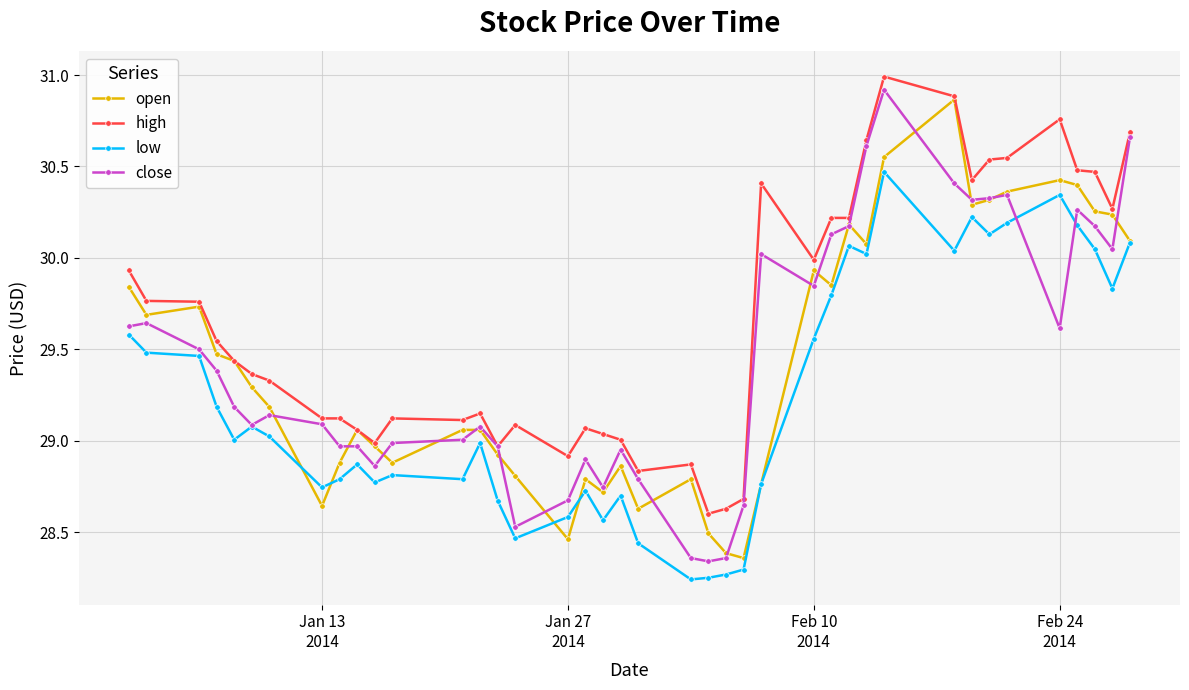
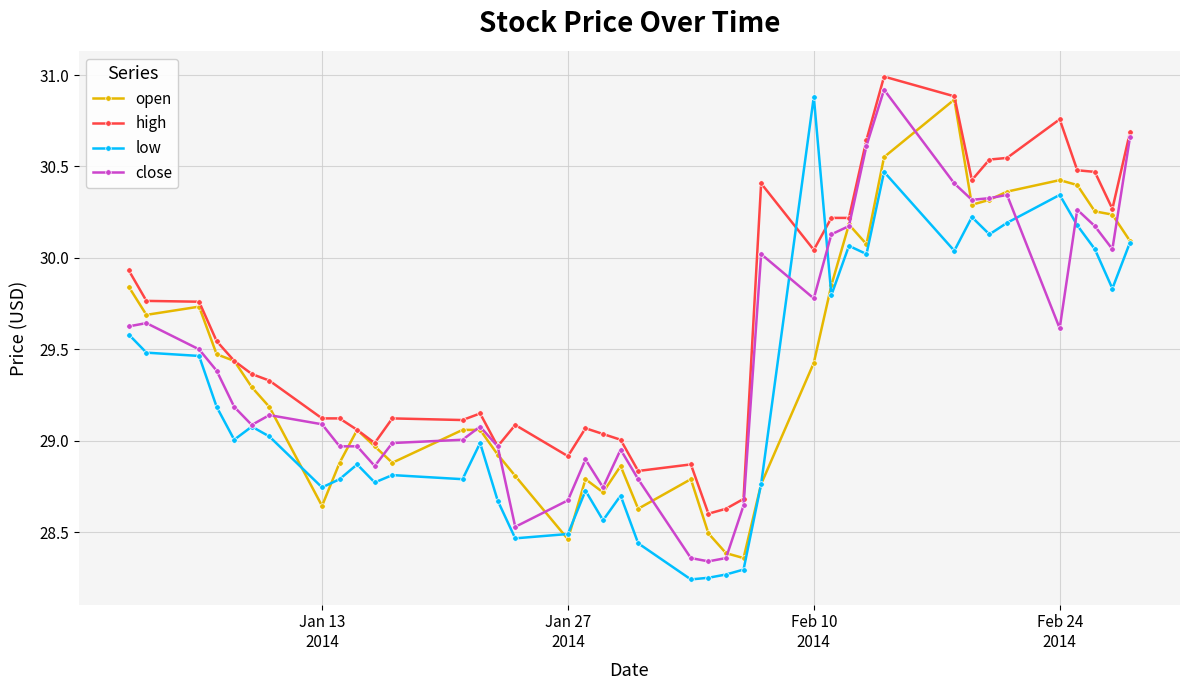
low, Jan 27 2014: 28.58 -> 28.49
open, Feb 10 2014: 29.93 -> 29.43
high, Feb 10 2014: 29.99 -> 30.04
low, Feb 10 2014: 29.56 -> 30.88
close, Feb 10 2014: 29.85 -> 29.78
